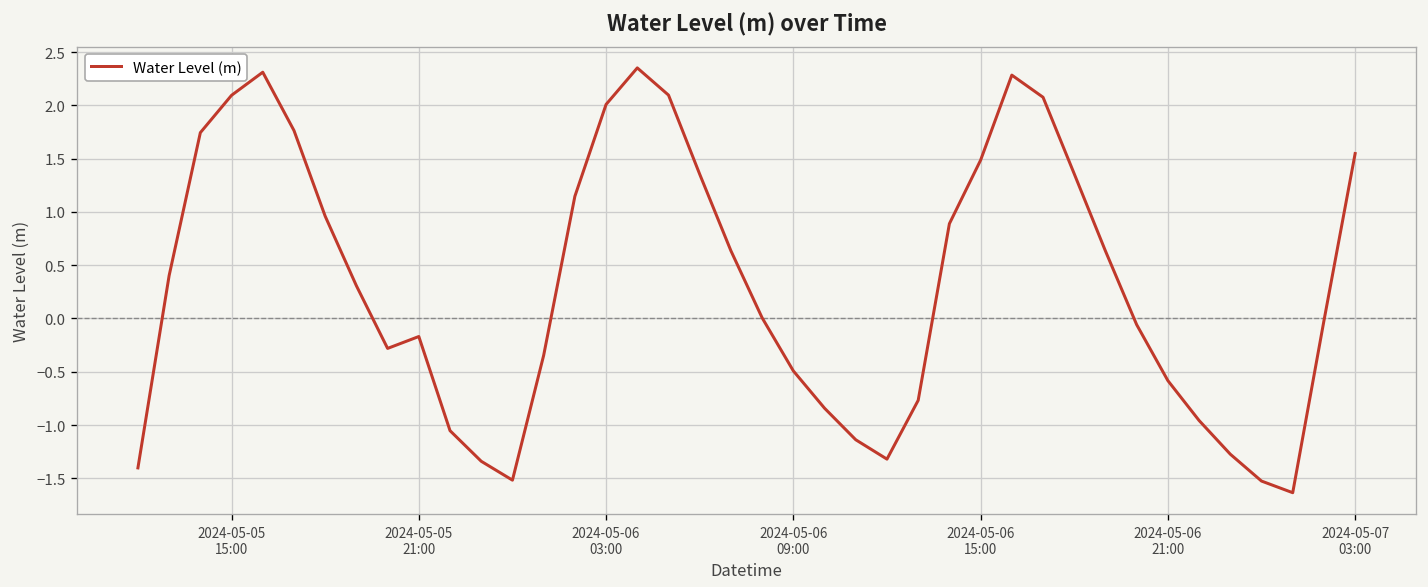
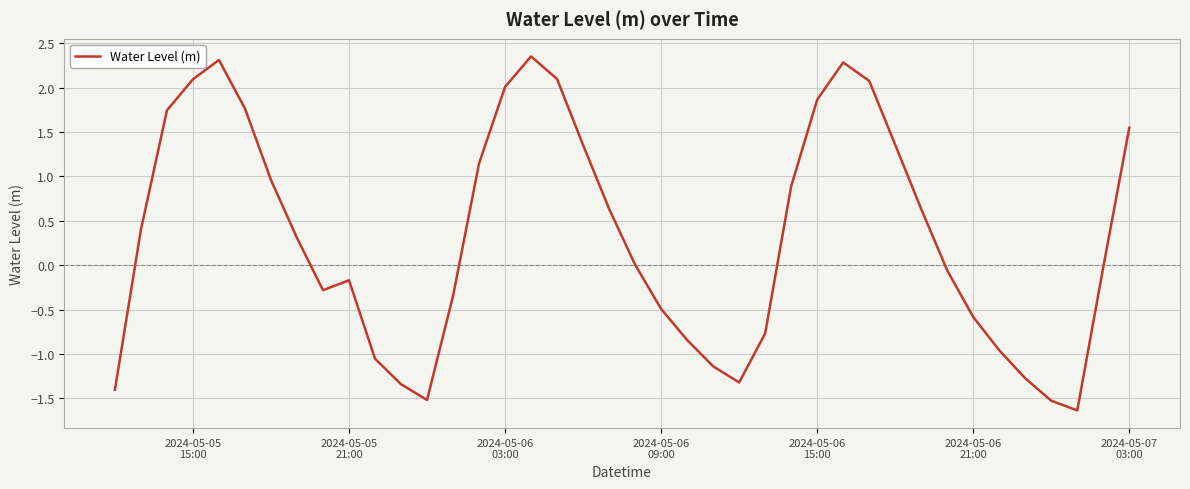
2024-05-06 15:00: 1.5 -> 1.9
